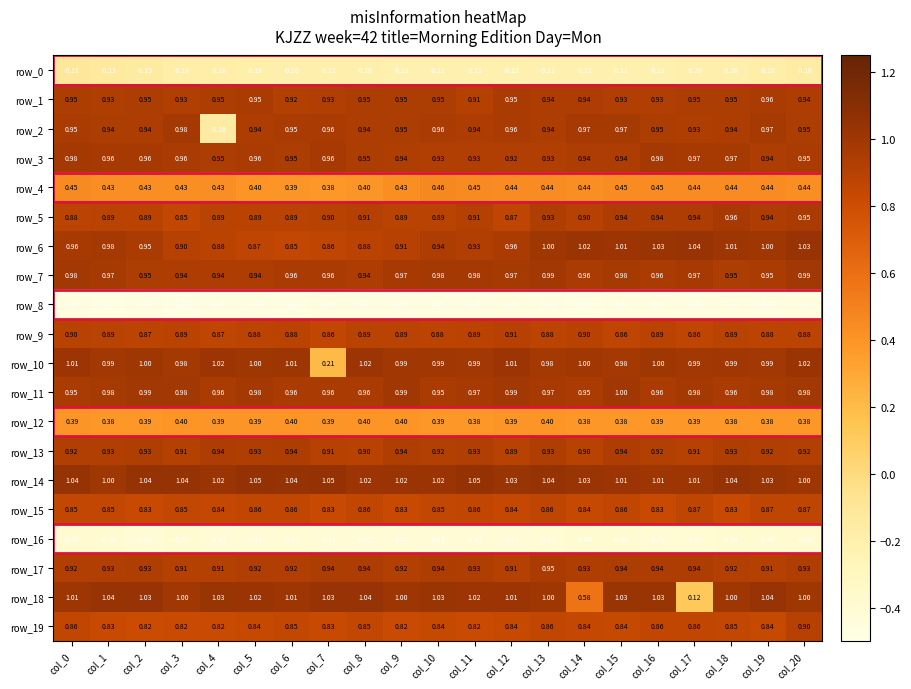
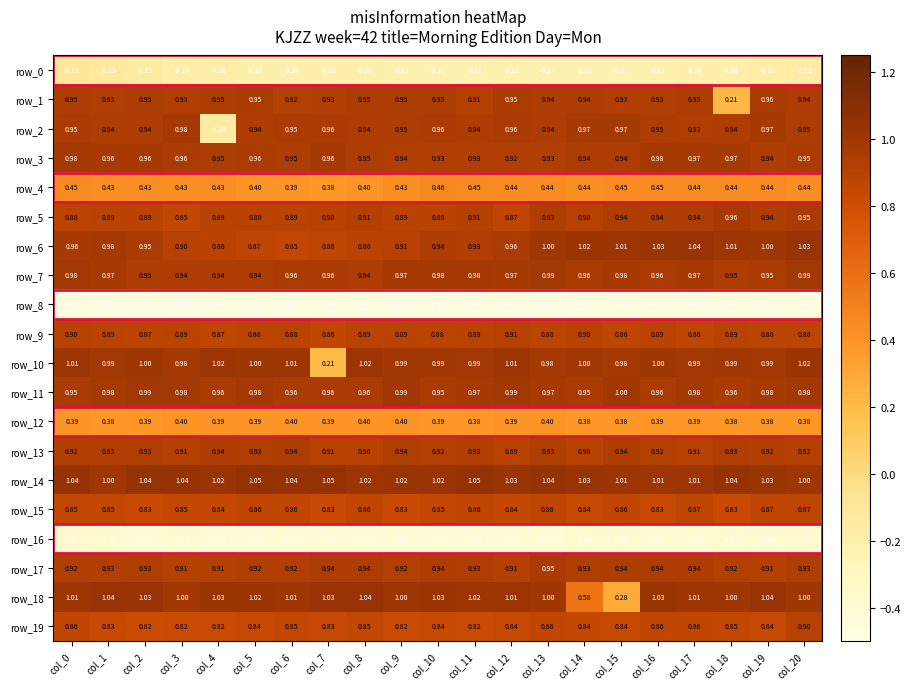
row_1, col_18: 0.95 -> 0.21
row_18, col_15: 1.03 -> 0.28
row_18, col_17: 0.12 -> 1.01
